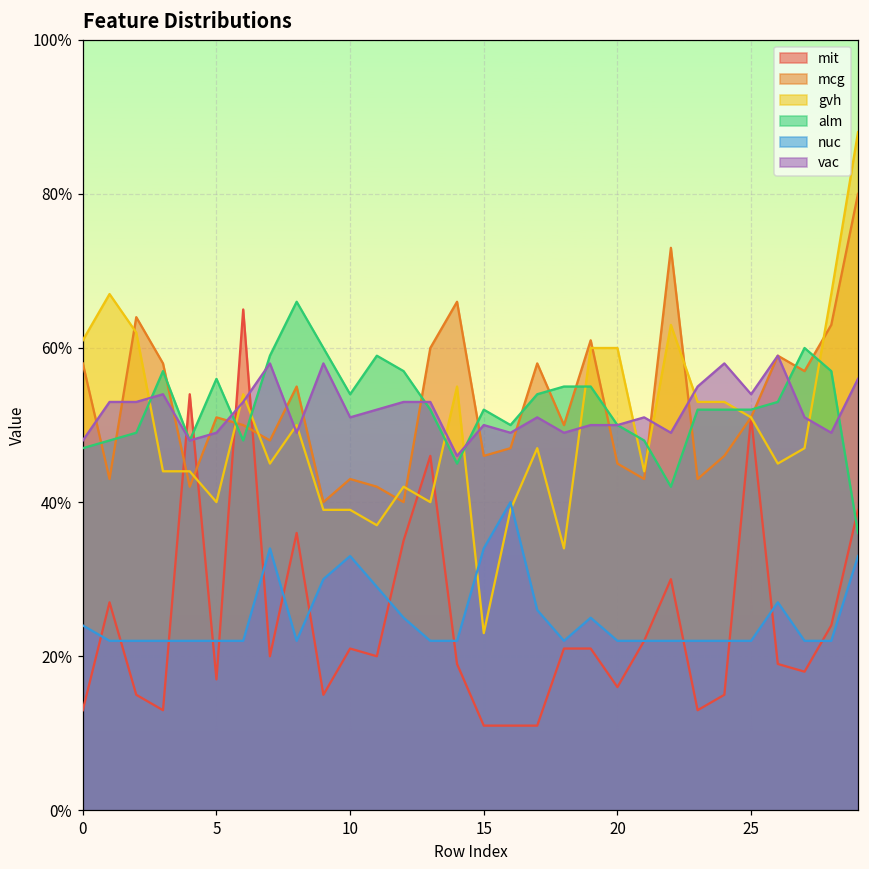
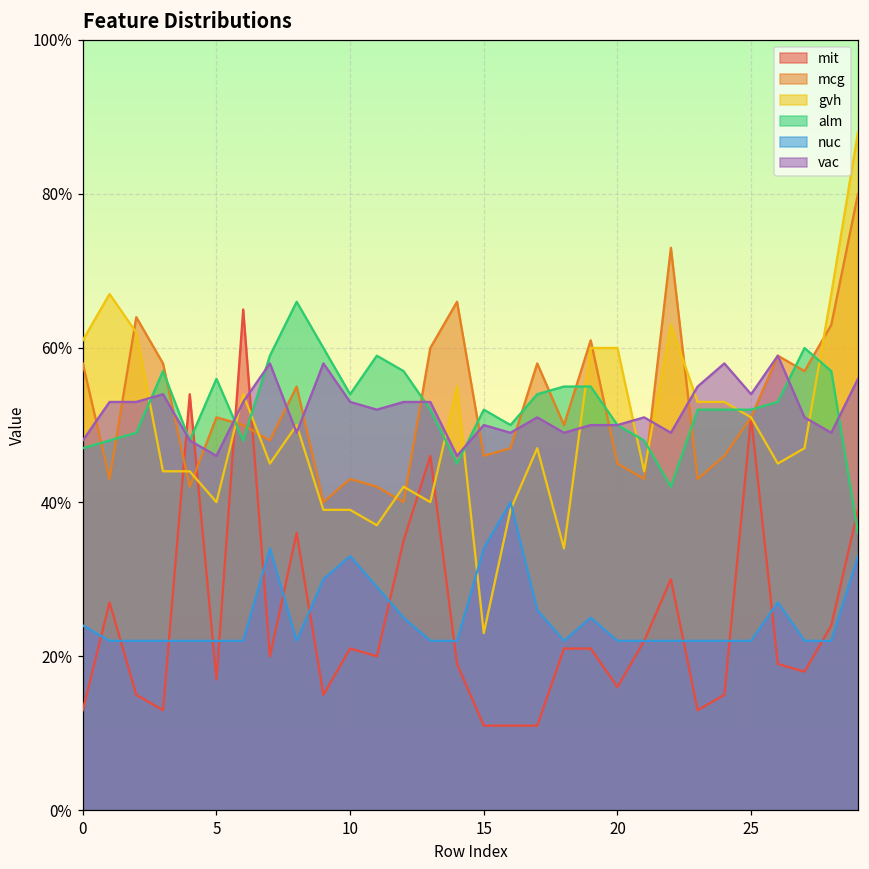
vac, 5: 49% -> 46%
vac, 10: 51% -> 53%
